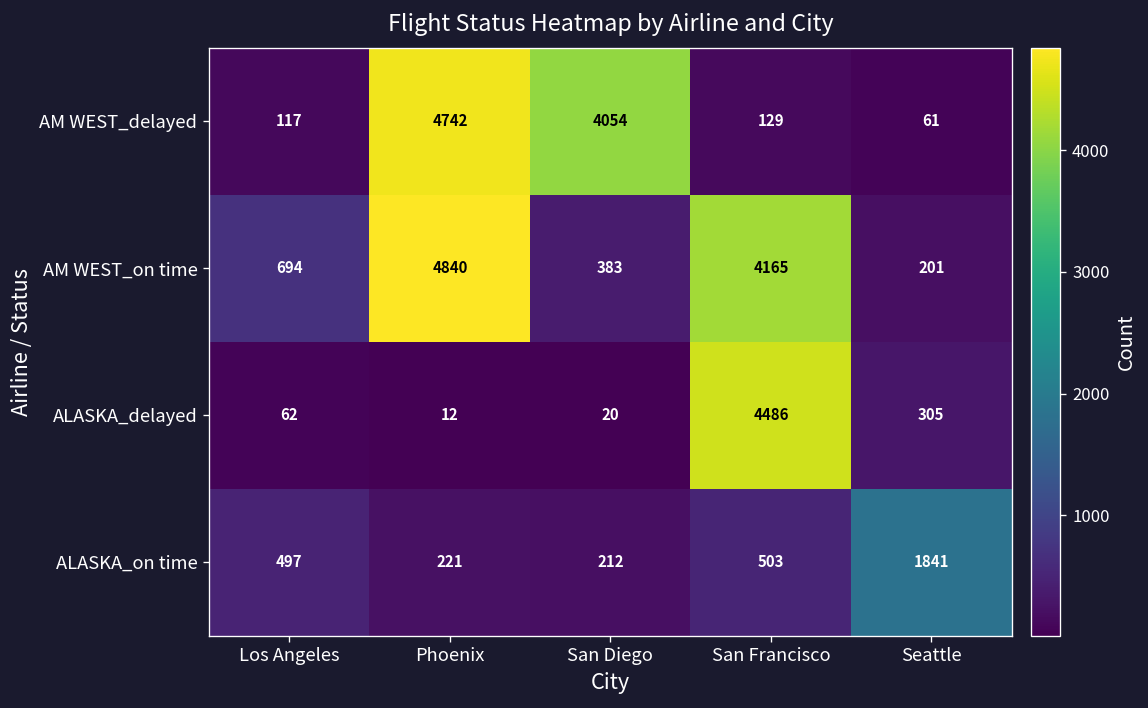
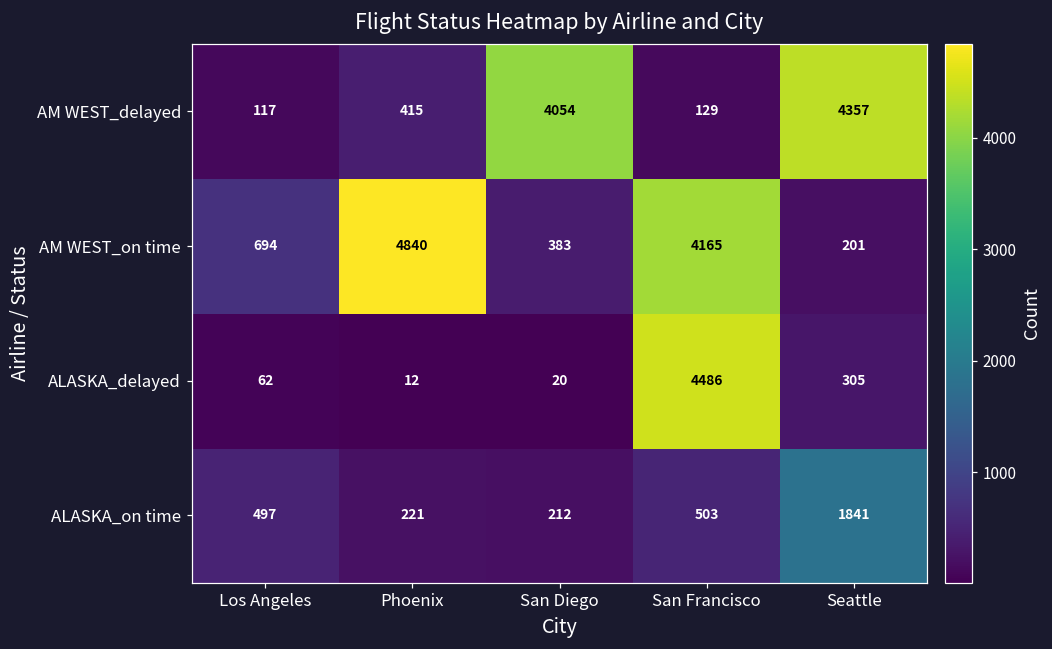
AM WEST_delayed, Phoenix: 4742 -> 415
AM WEST_delayed, Seattle: 61 -> 4357
